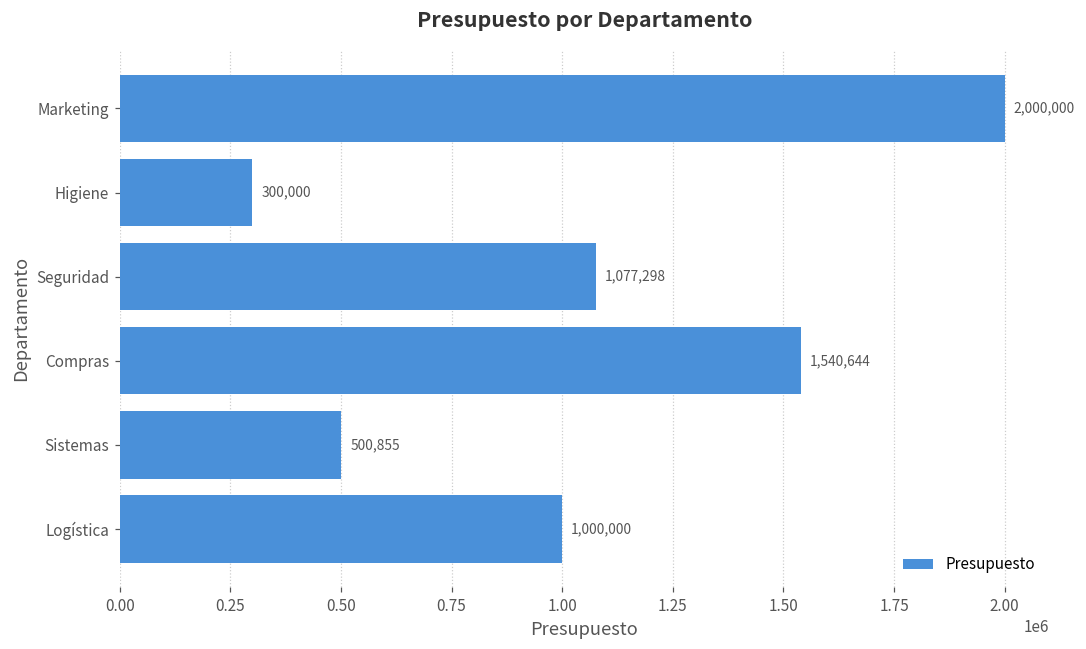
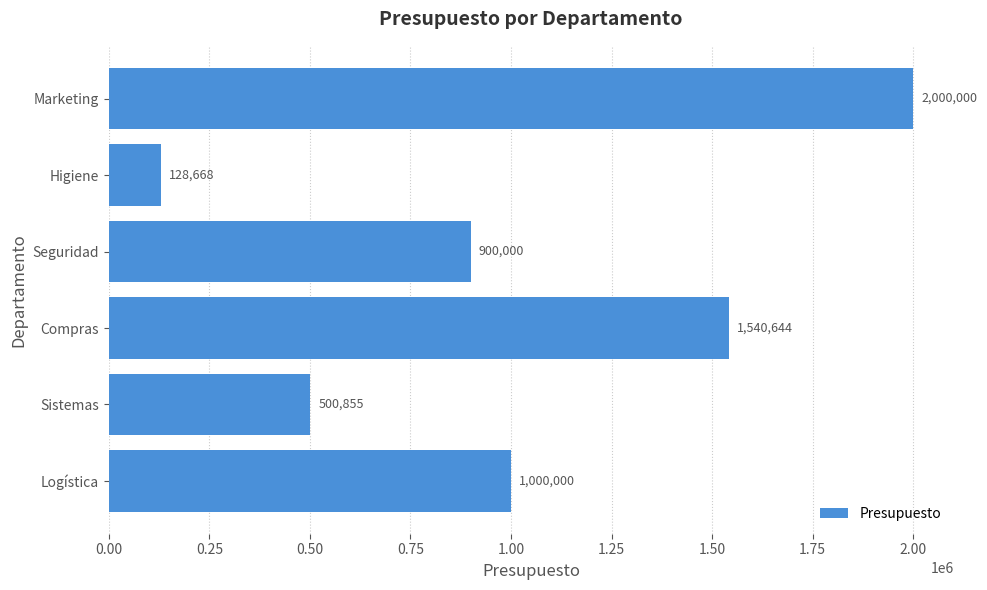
Higiene: 300,000 -> 128,668
Seguridad: 1,077,298 -> 900,000
